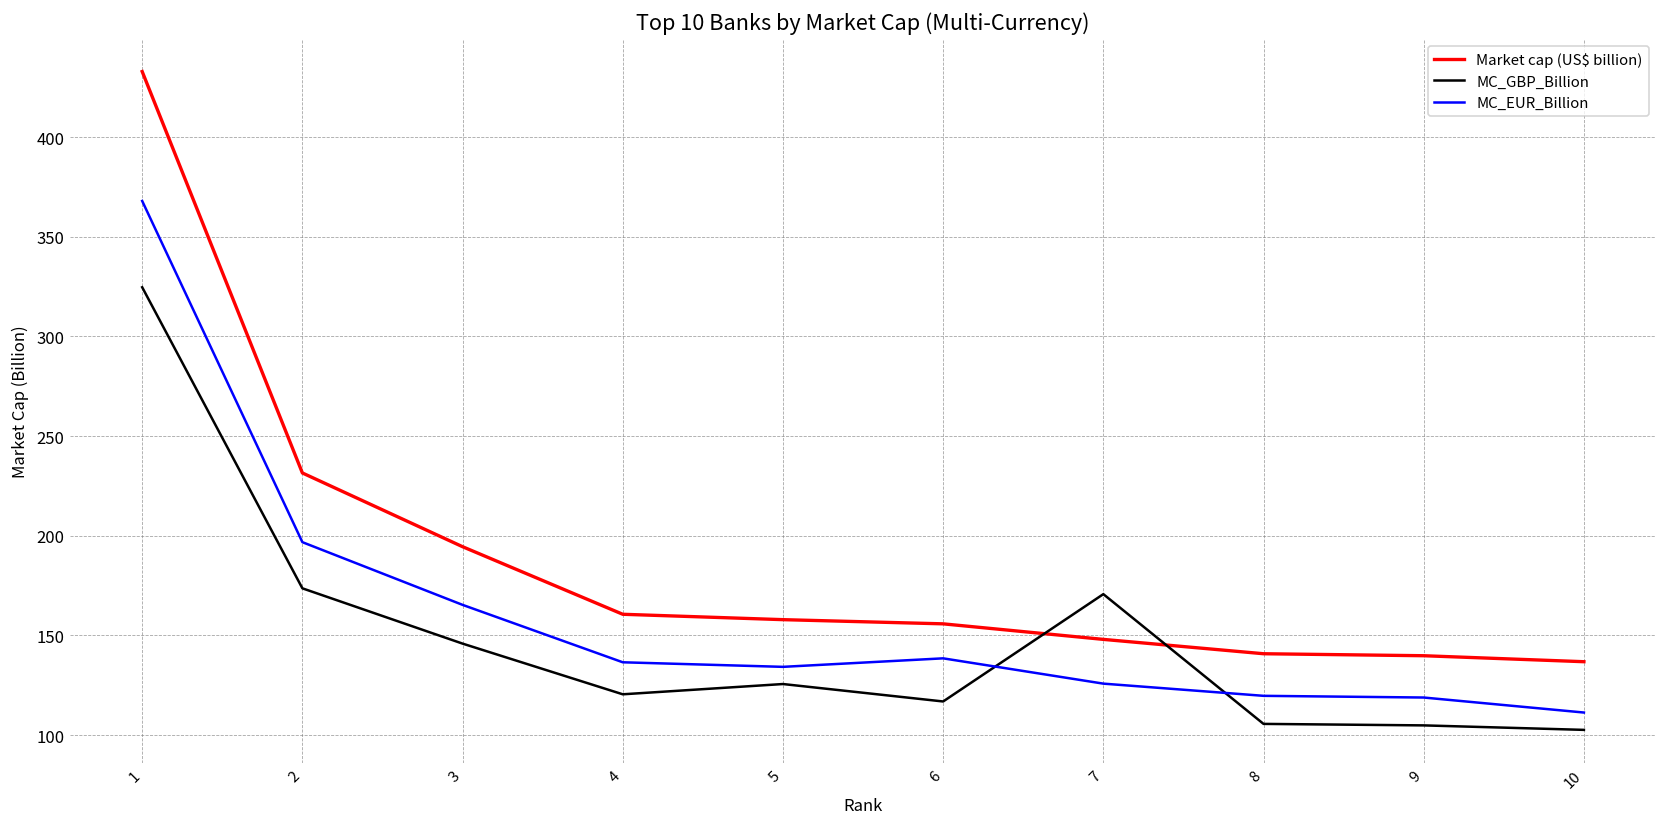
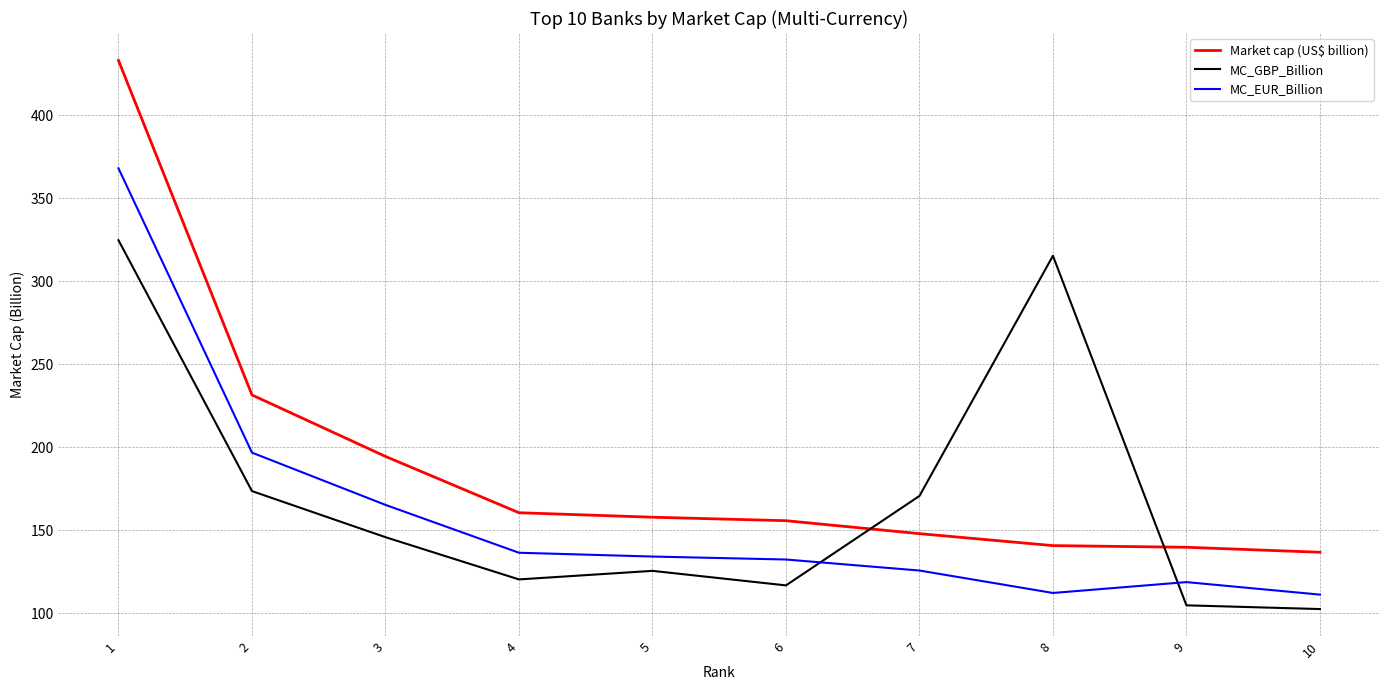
MC_EUR_Billion, 6: 138 -> 132
MC_GBP_Billion, 8: 106 -> 315
MC_EUR_Billion, 8: 120 -> 112
